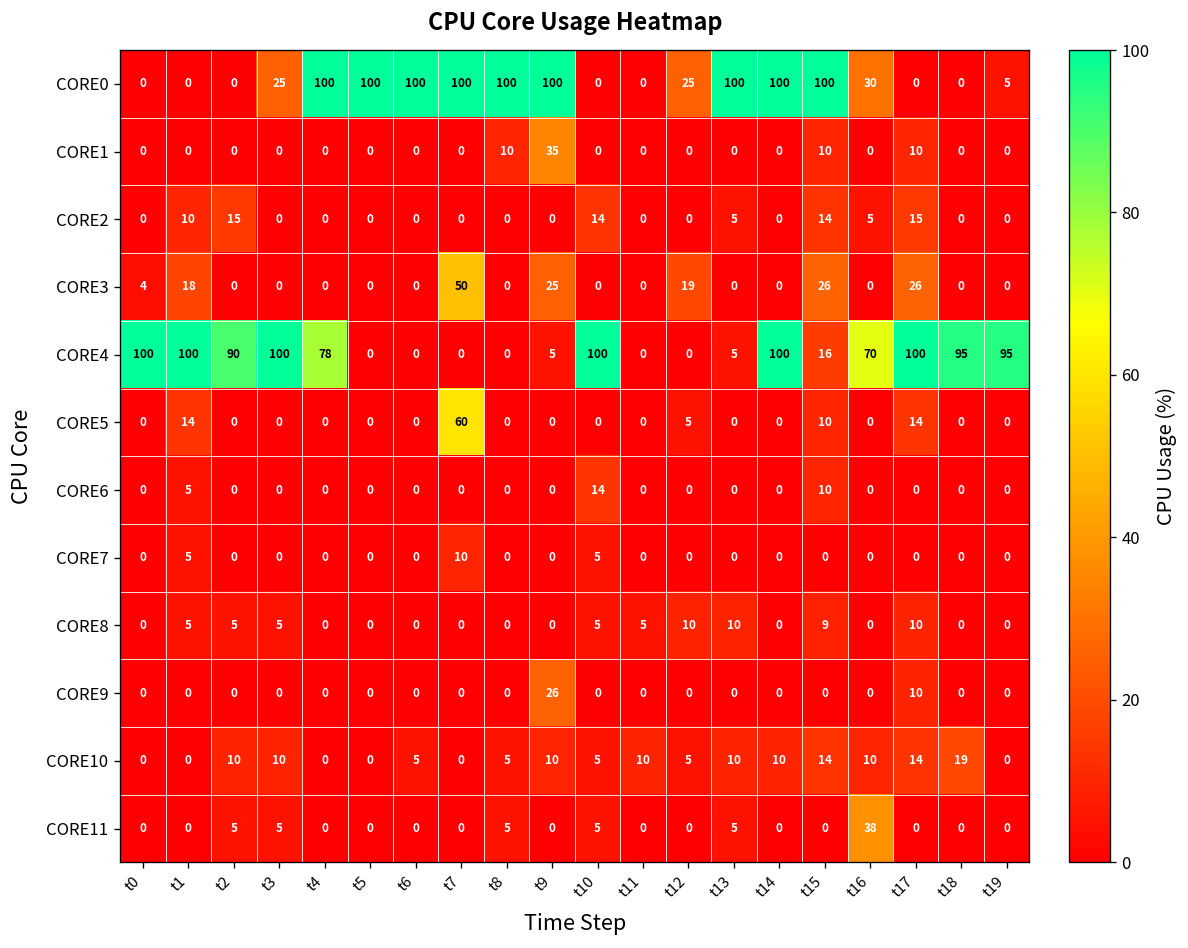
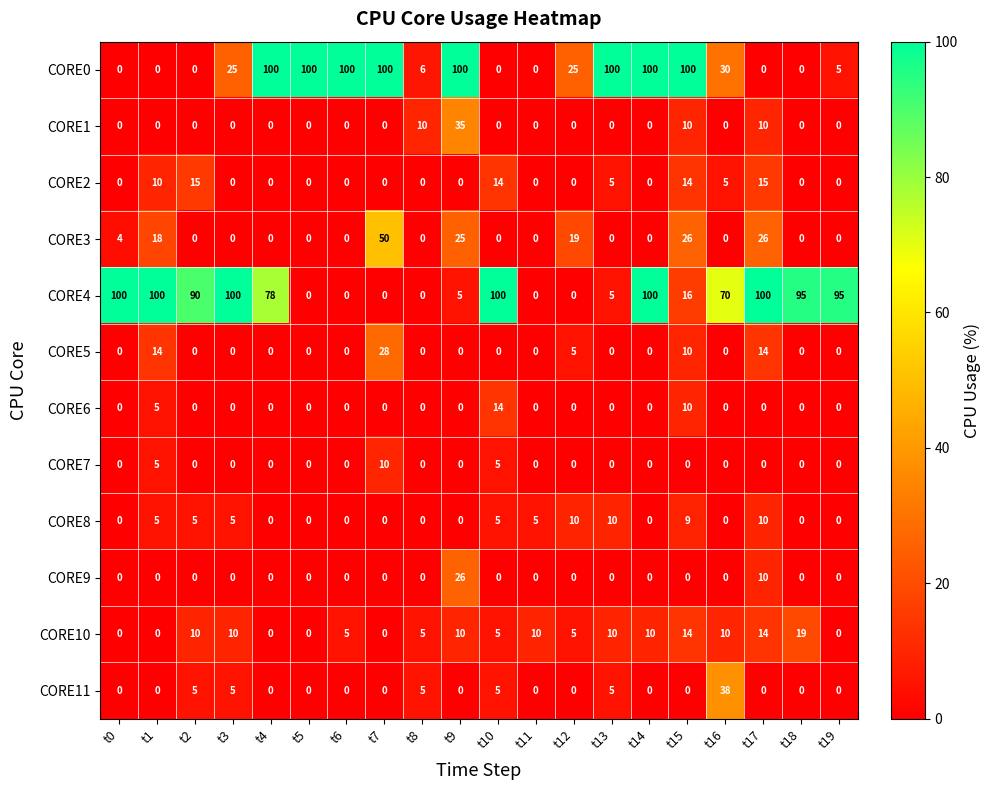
CORE0, t8: 100 -> 6
CORE5, t7: 60 -> 28
